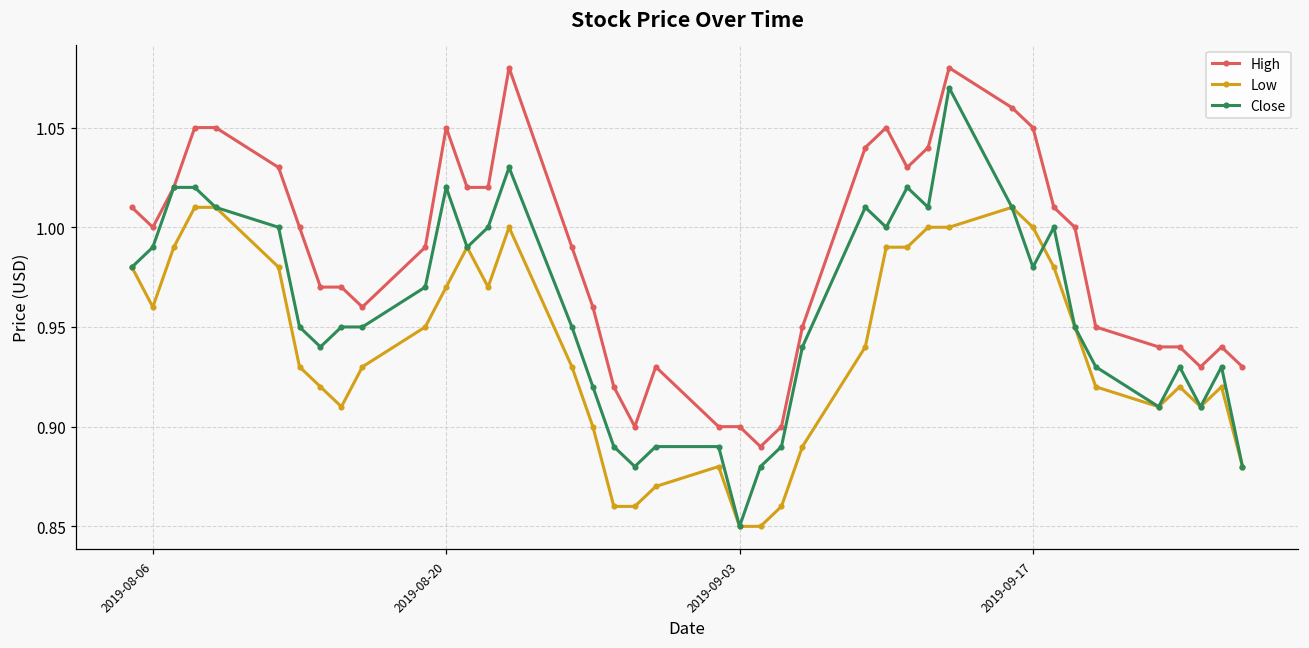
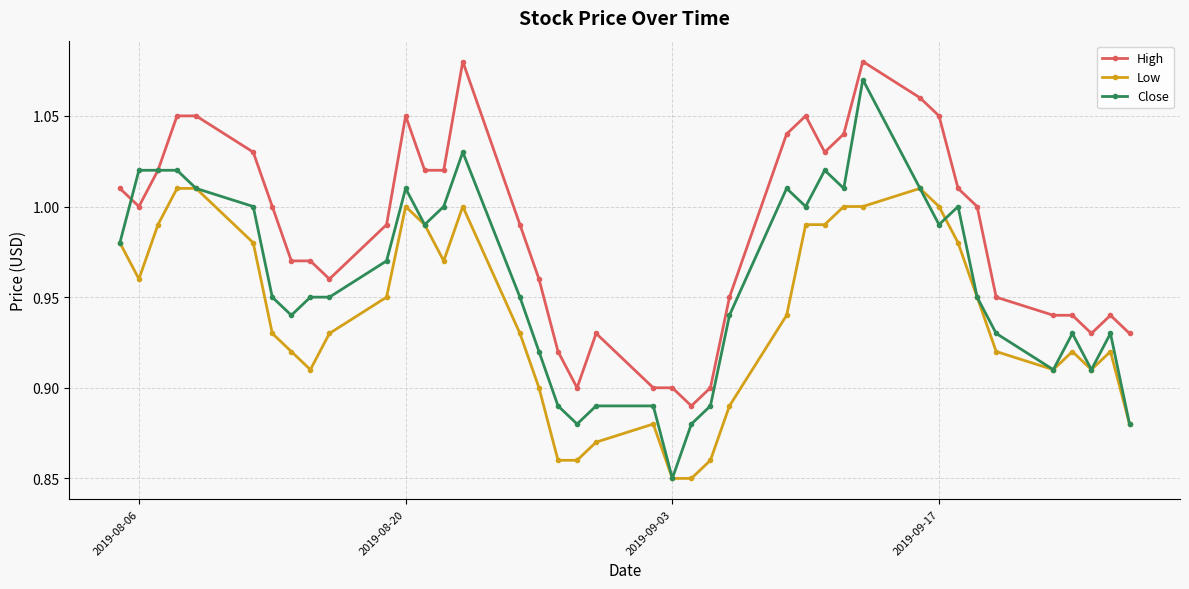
Close, 2019-08-06: 0.99 -> 1.02
Low, 2019-08-20: 0.97 -> 1.00
Close, 2019-08-20: 1.02 -> 1.01
Close, 2019-09-17: 0.98 -> 0.99
